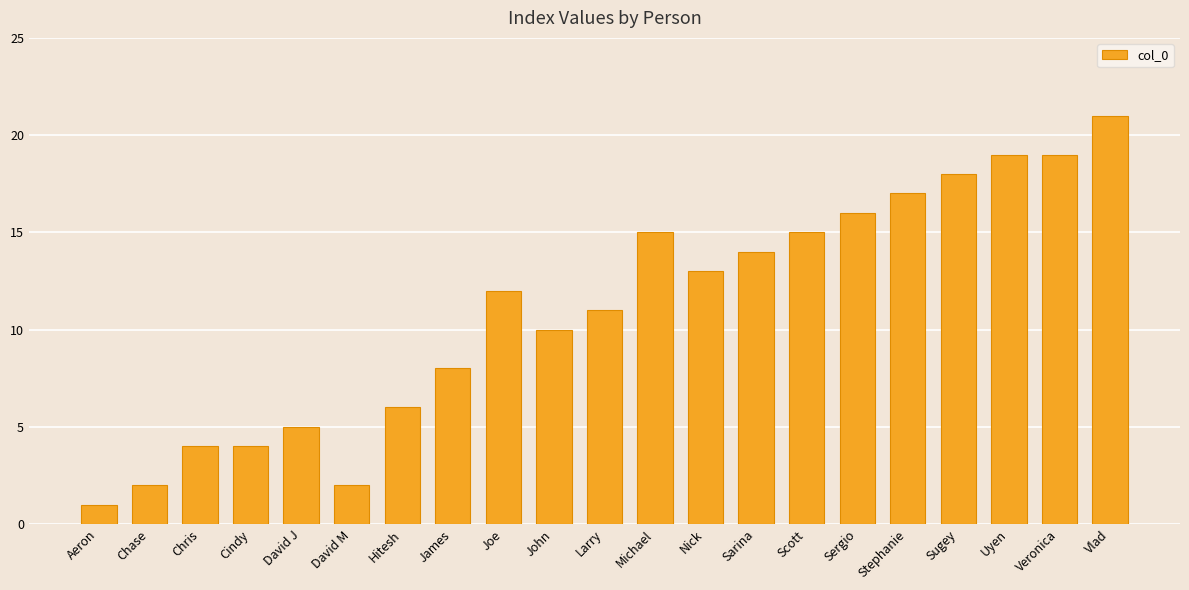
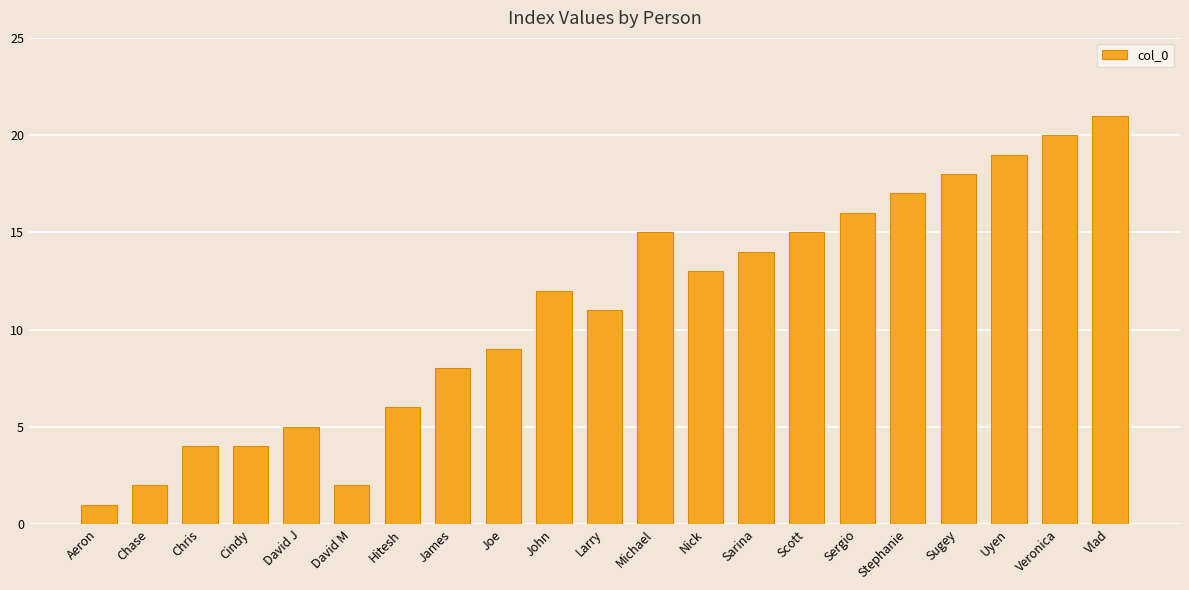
Joe: 12 -> 9
John: 10 -> 12
Veronica: 19 -> 20
